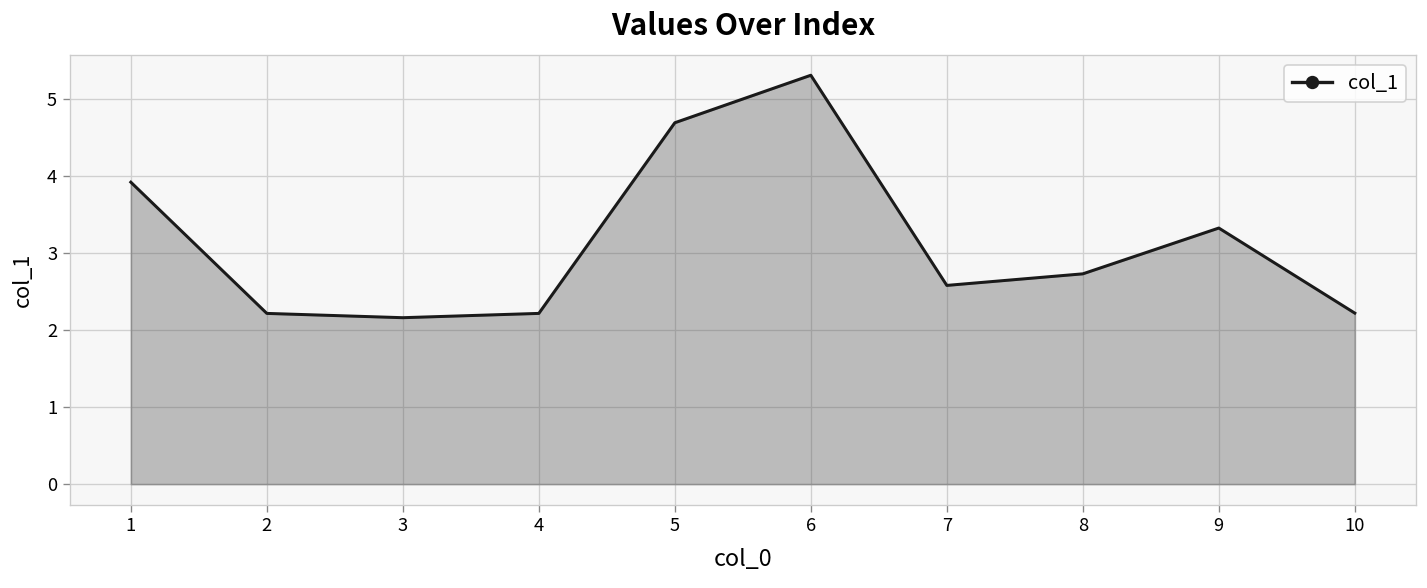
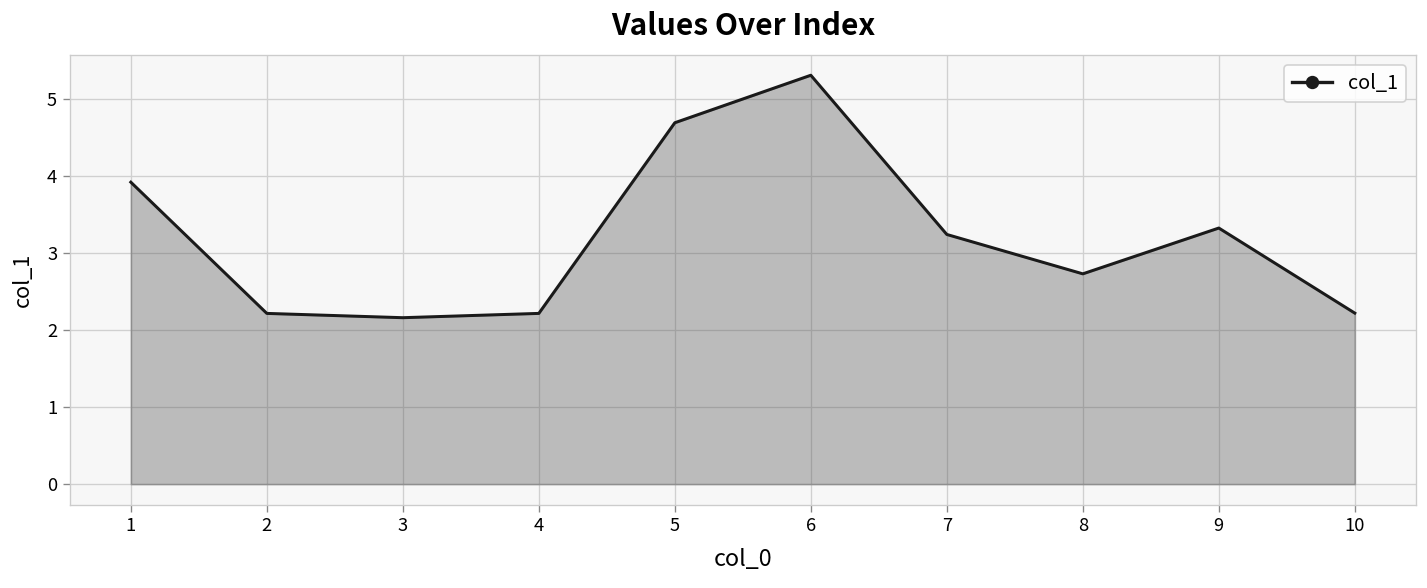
7: 2.6 -> 3.2
